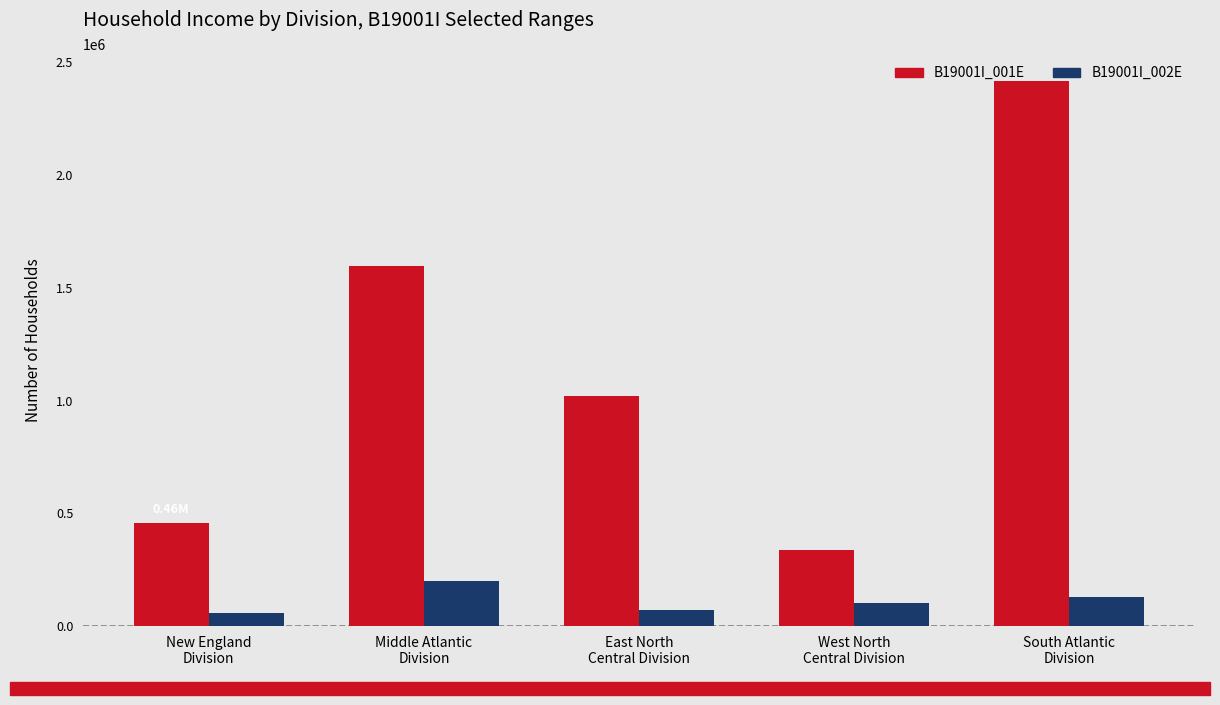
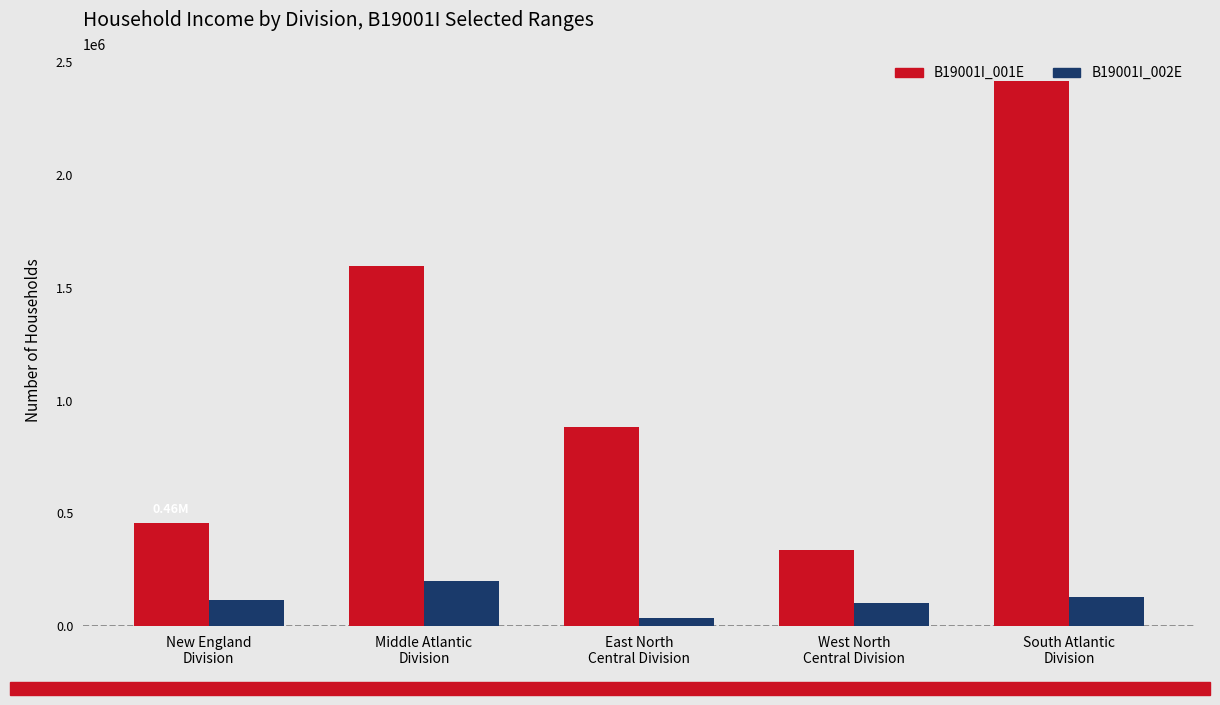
B19001I_002E, New England Division: 60000 -> 110000
B19001I_001E, East North Central Division: 1020000 -> 880000
B19001I_002E, East North Central Division: 70000 -> 40000
